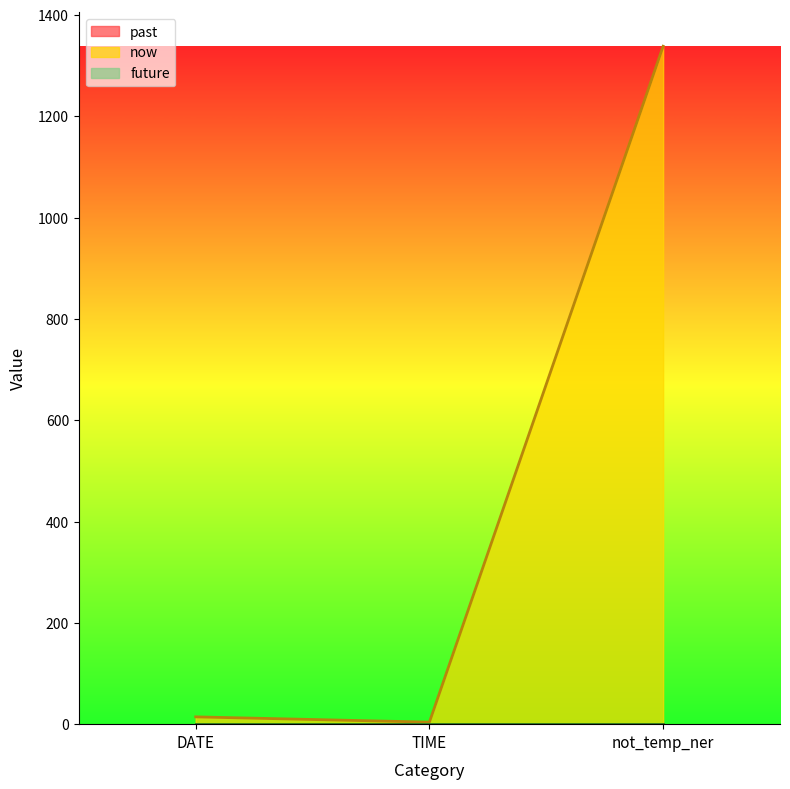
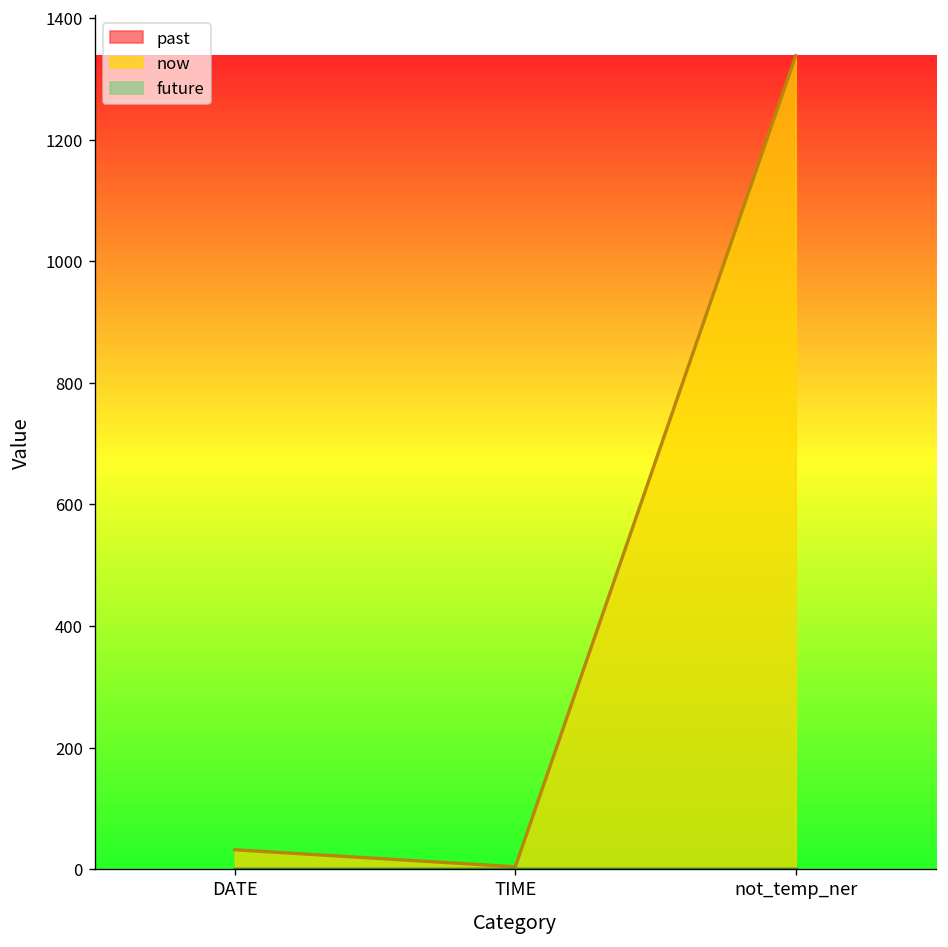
now, DATE: 10 -> 30
